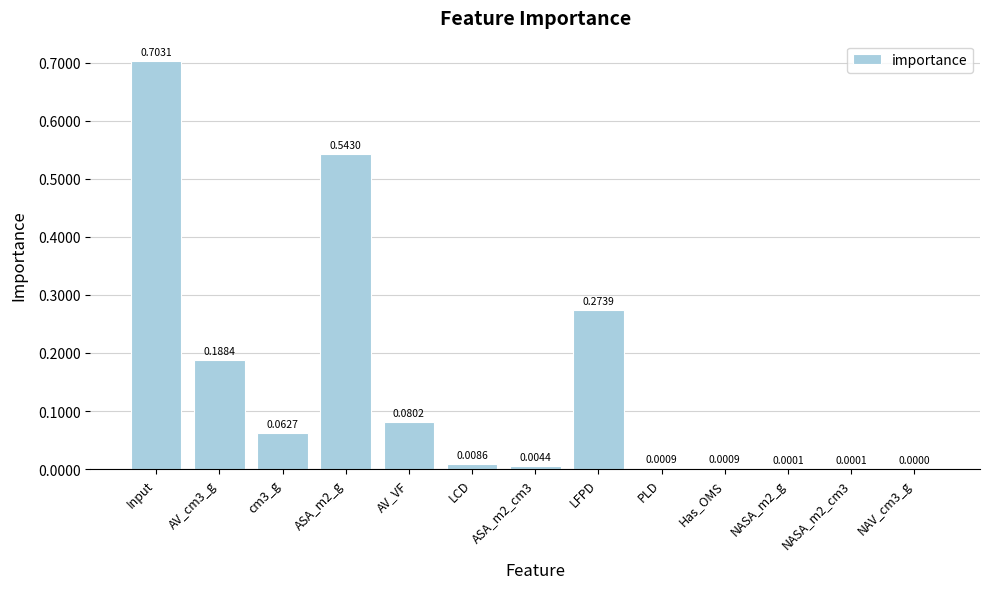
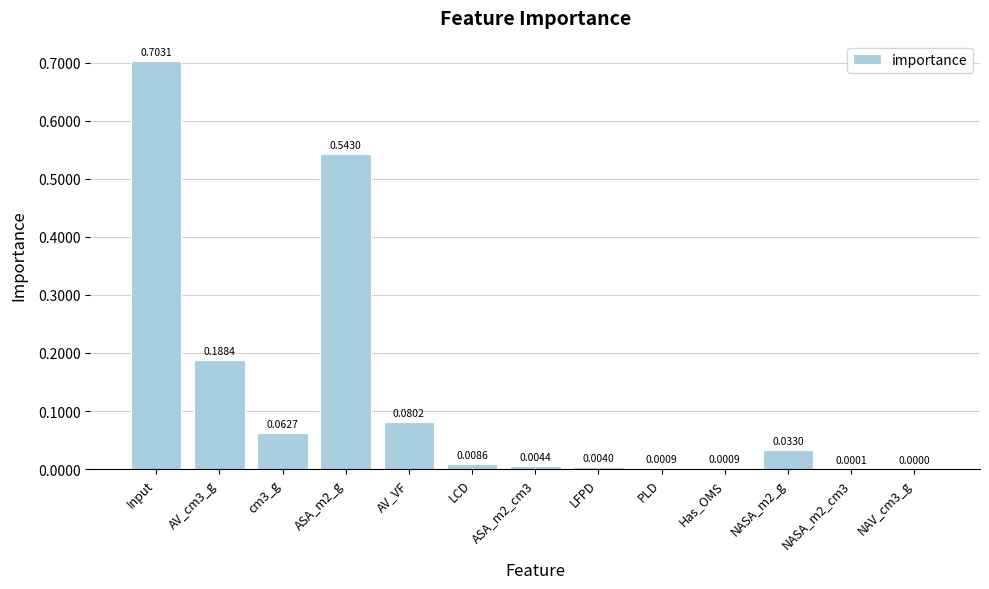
LFPD: 0.2739 -> 0.0040
NASA_m2_g: 0.0001 -> 0.0330
